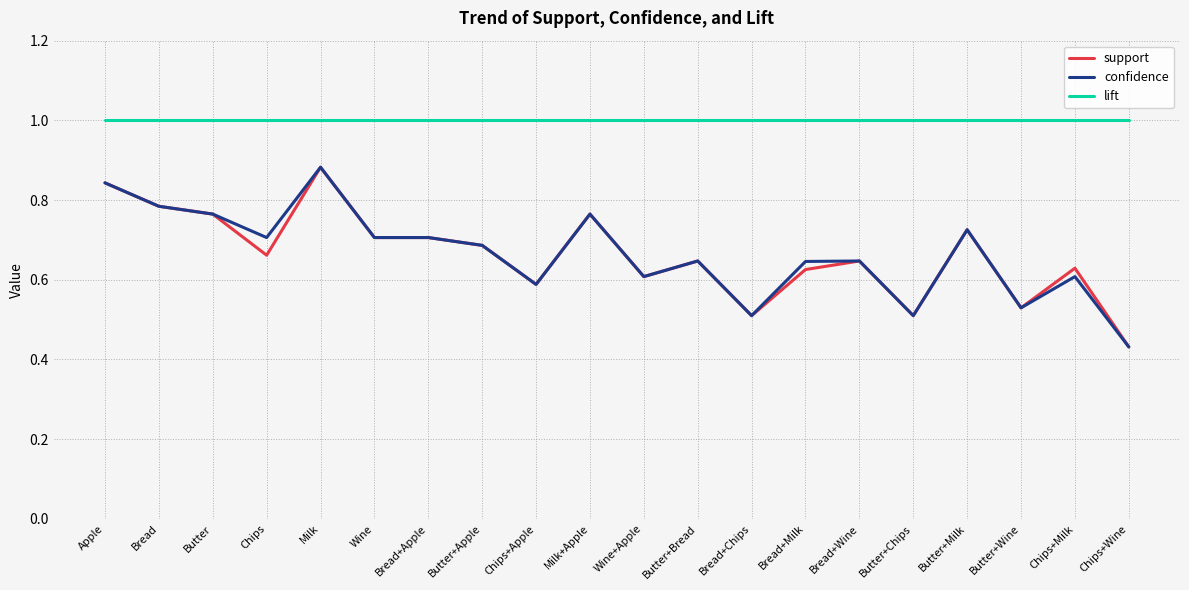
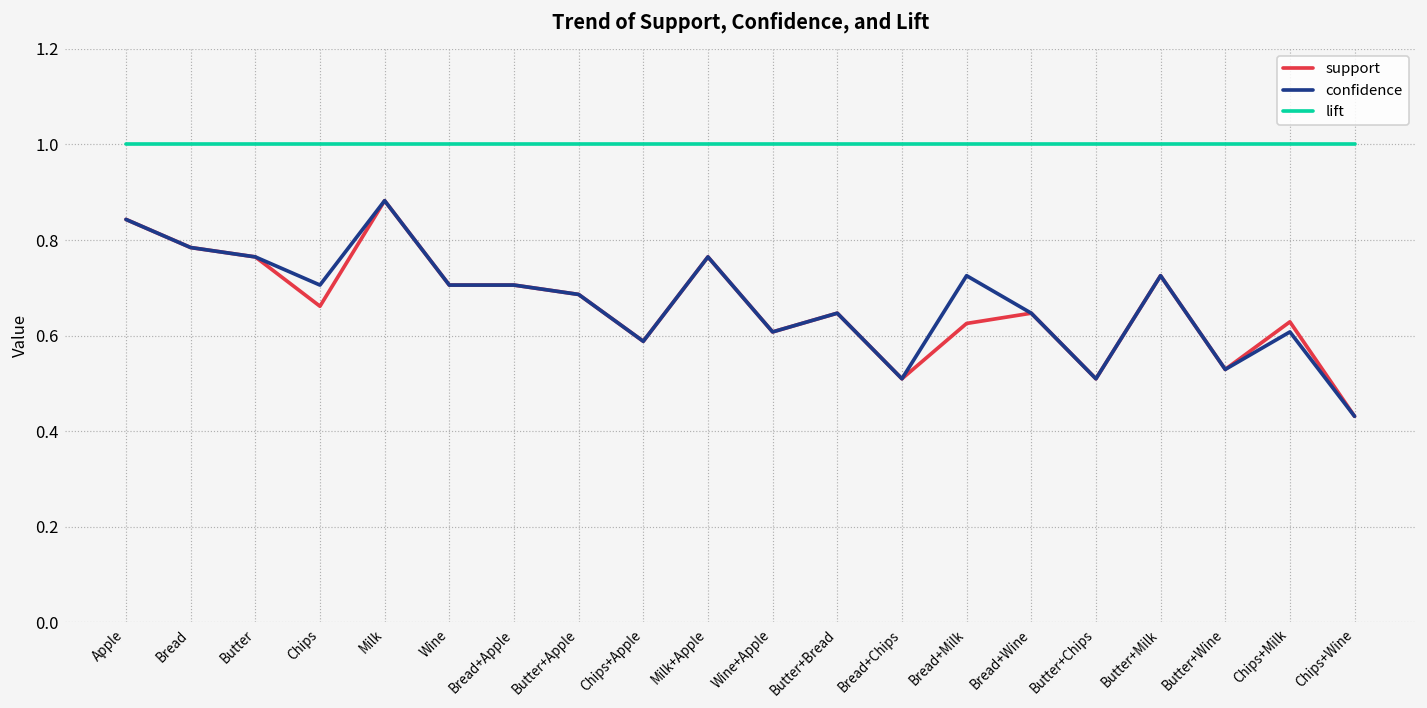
confidence, Bread+Milk: 0.65 -> 0.73
